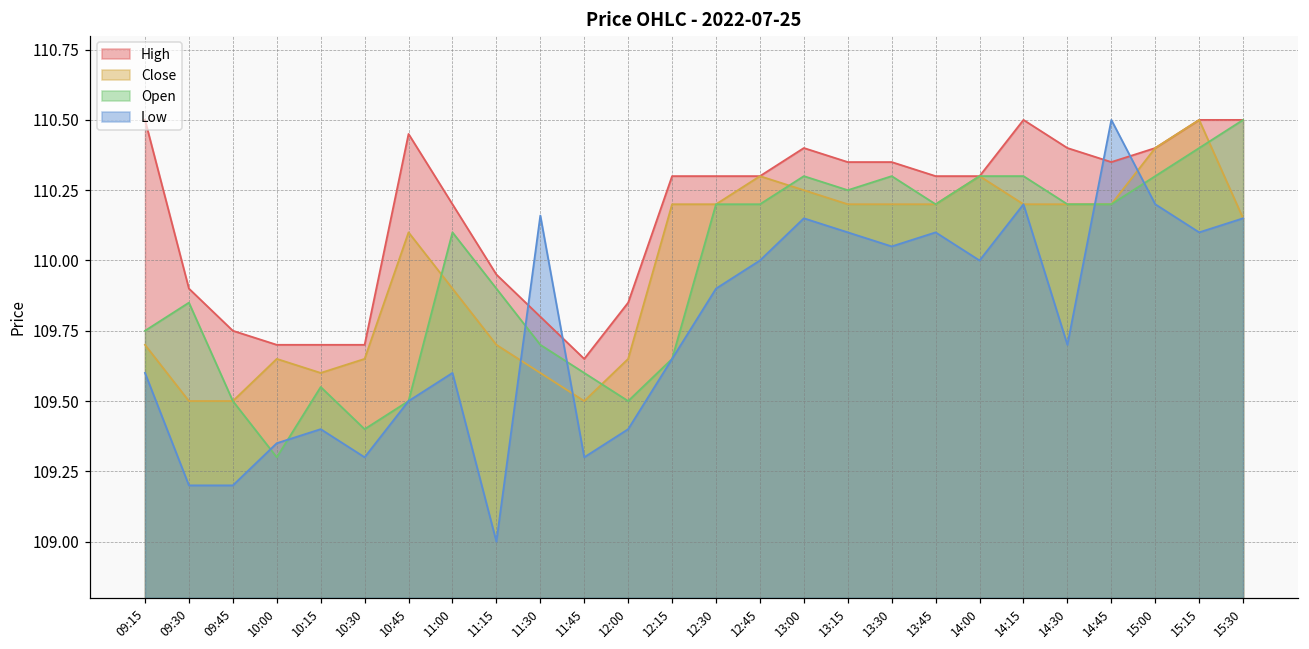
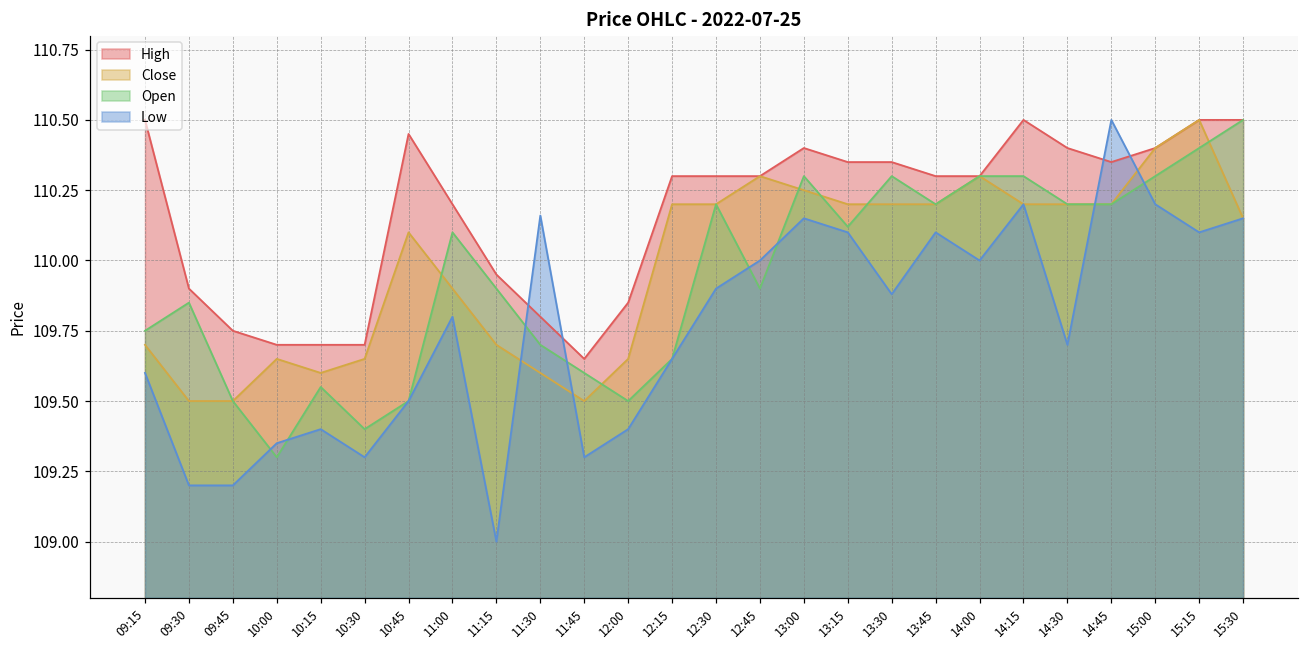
Low, 11:00: 109.6 -> 109.8
Open, 12:45: 110.2 -> 109.9
Open, 13:15: 110.25 -> 110.12
Low, 13:30: 110.05 -> 109.88
